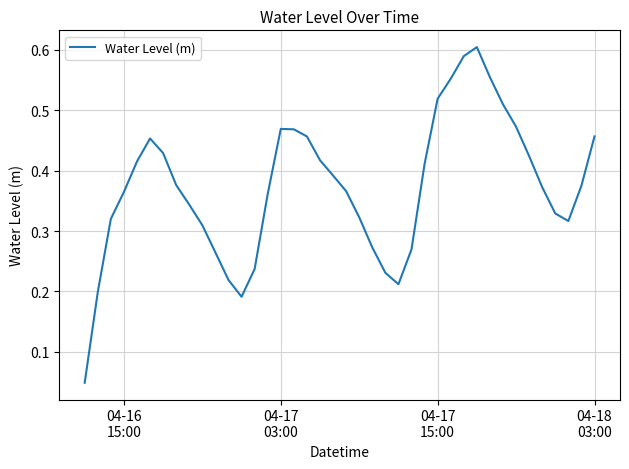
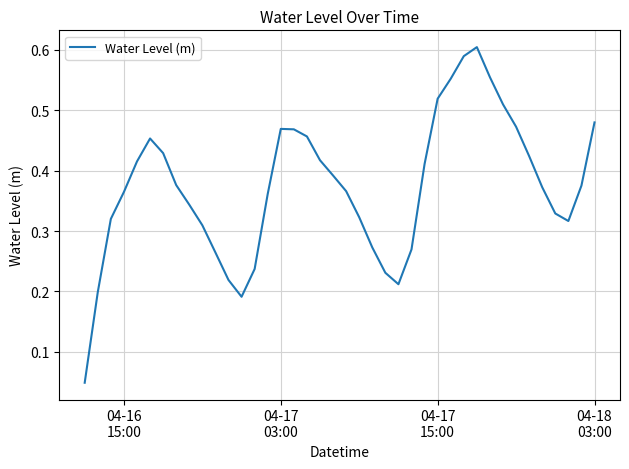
04-18 03:00: 0.46 -> 0.48
